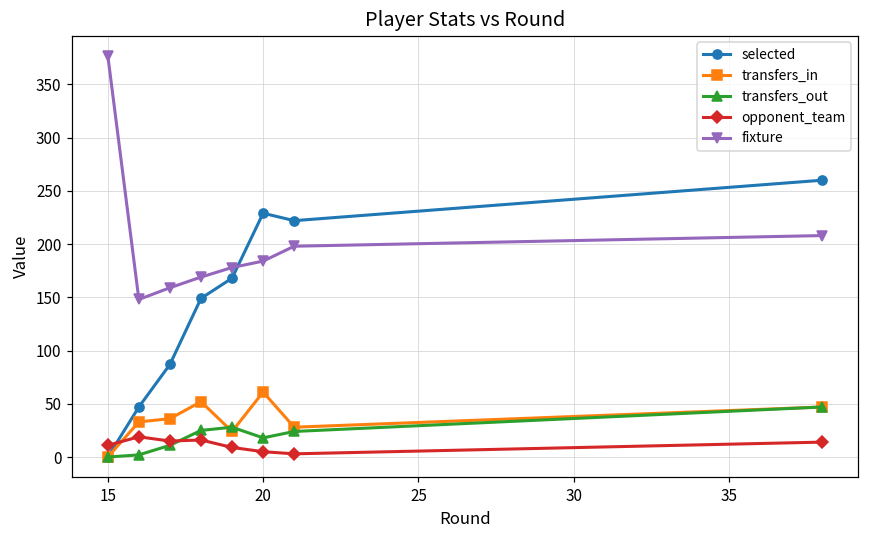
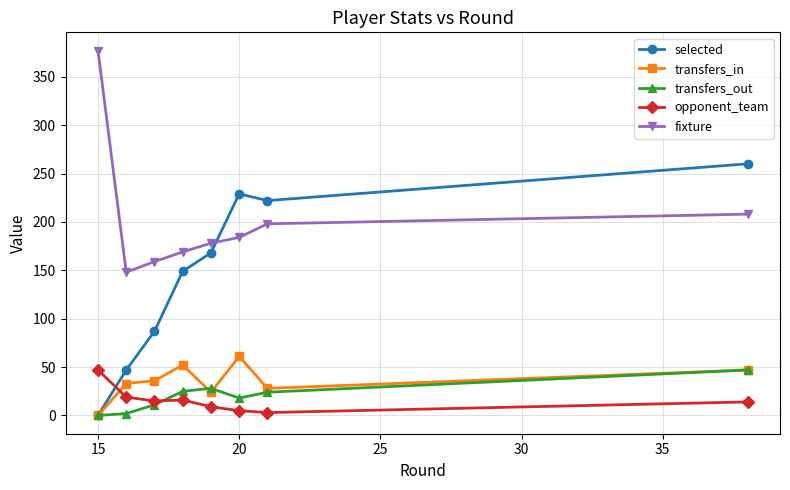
opponent_team, 15: 10 -> 50
